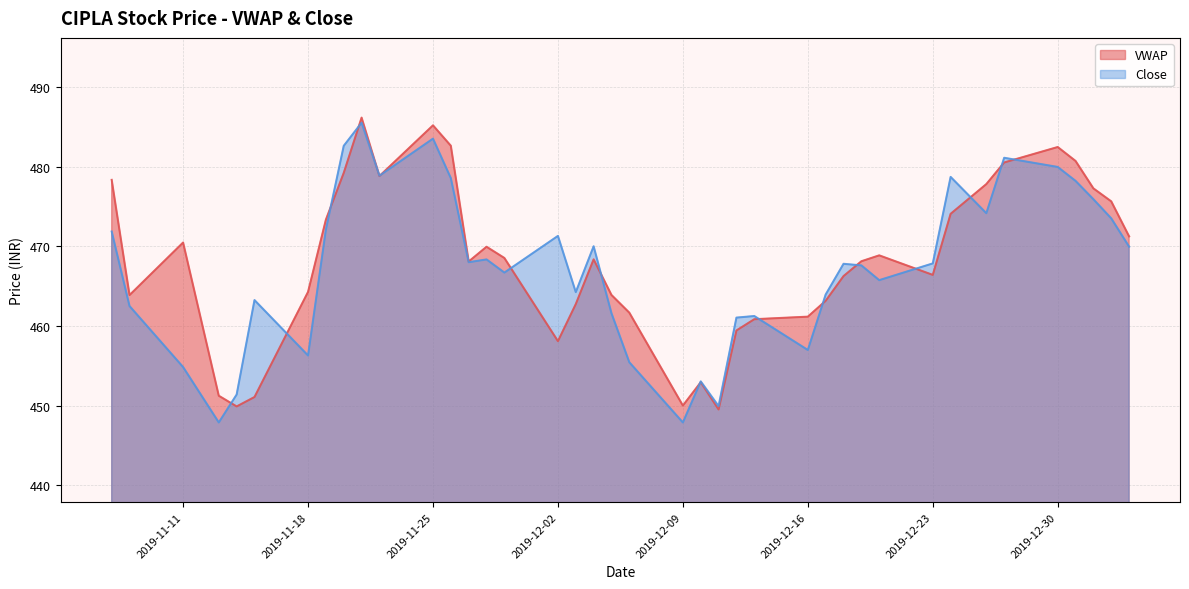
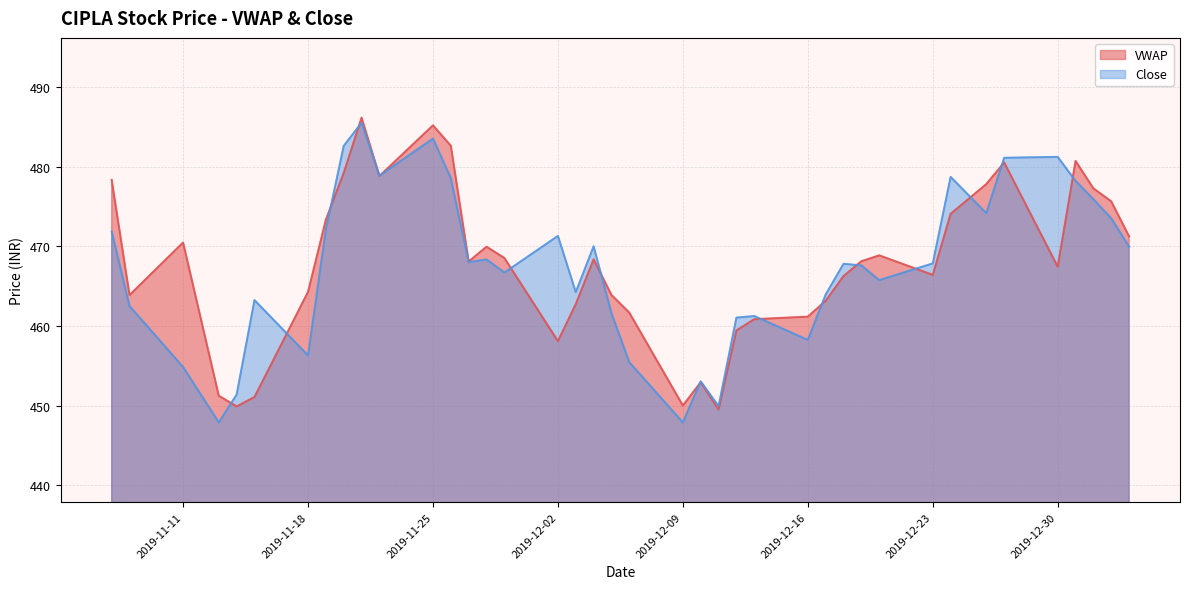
Close, 2019-12-16: 457 -> 458
VWAP, 2019-12-30: 482 -> 467
Close, 2019-12-30: 480 -> 481
